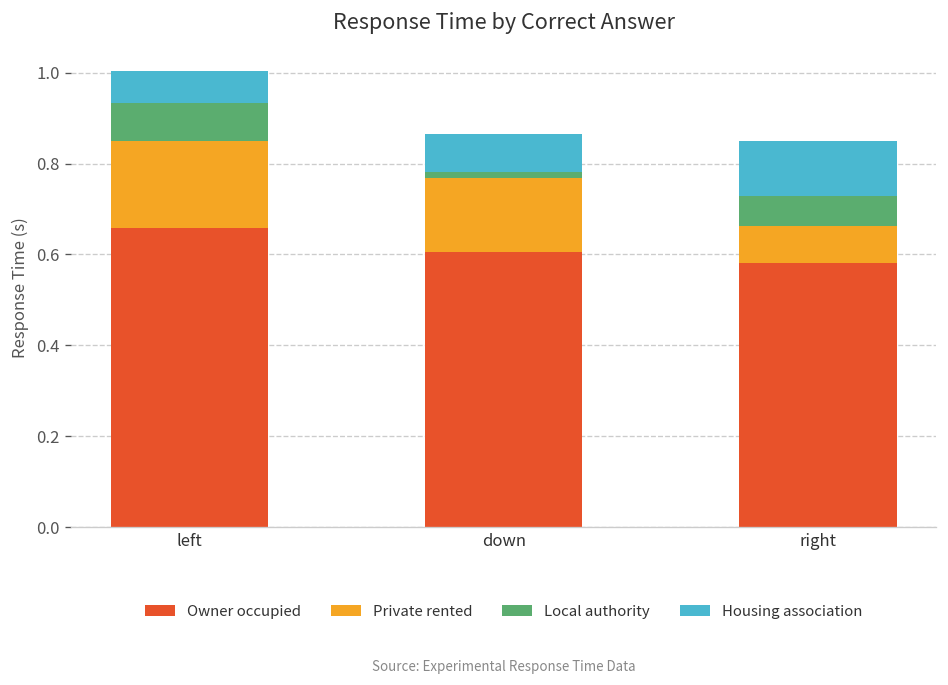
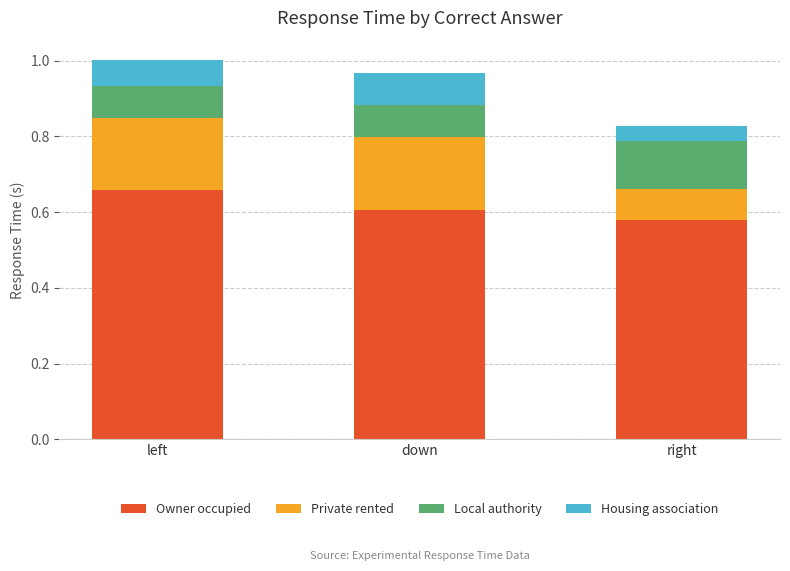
Private rented, down: 0.16 -> 0.19
Local authority, down: 0.01 -> 0.08
Local authority, right: 0.07 -> 0.13
Housing association, right: 0.12 -> 0.04
